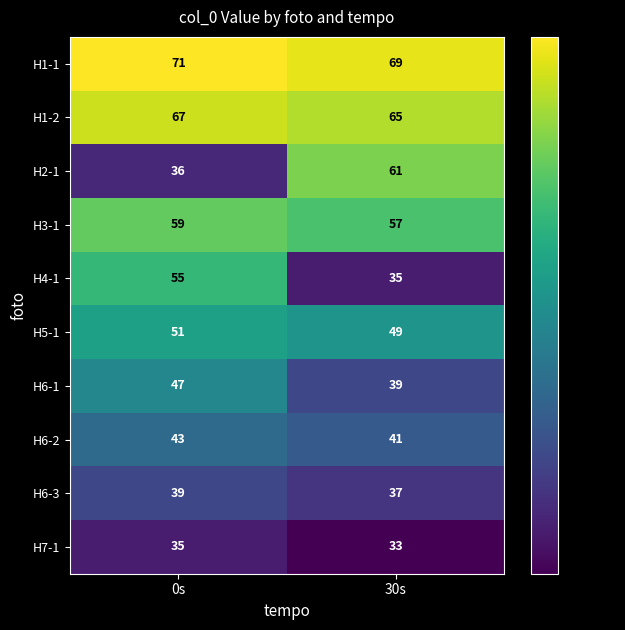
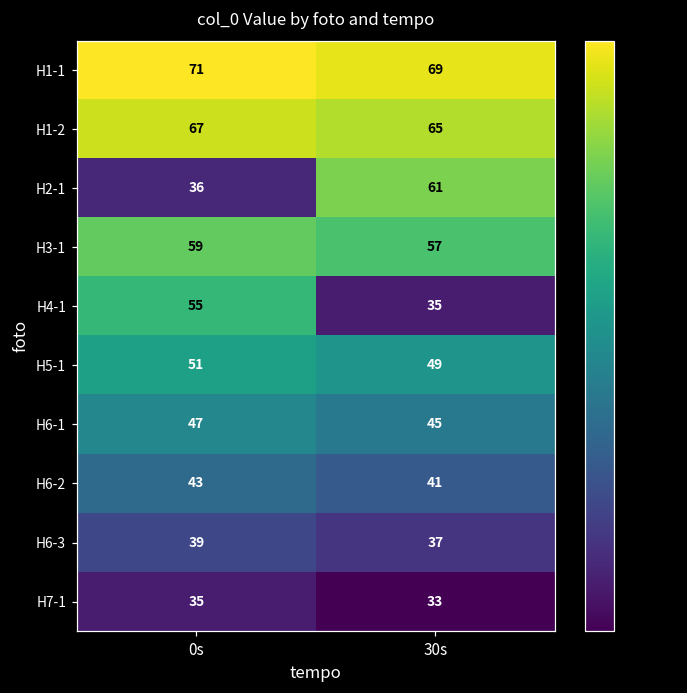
H6-1, 30s: 39 -> 45
